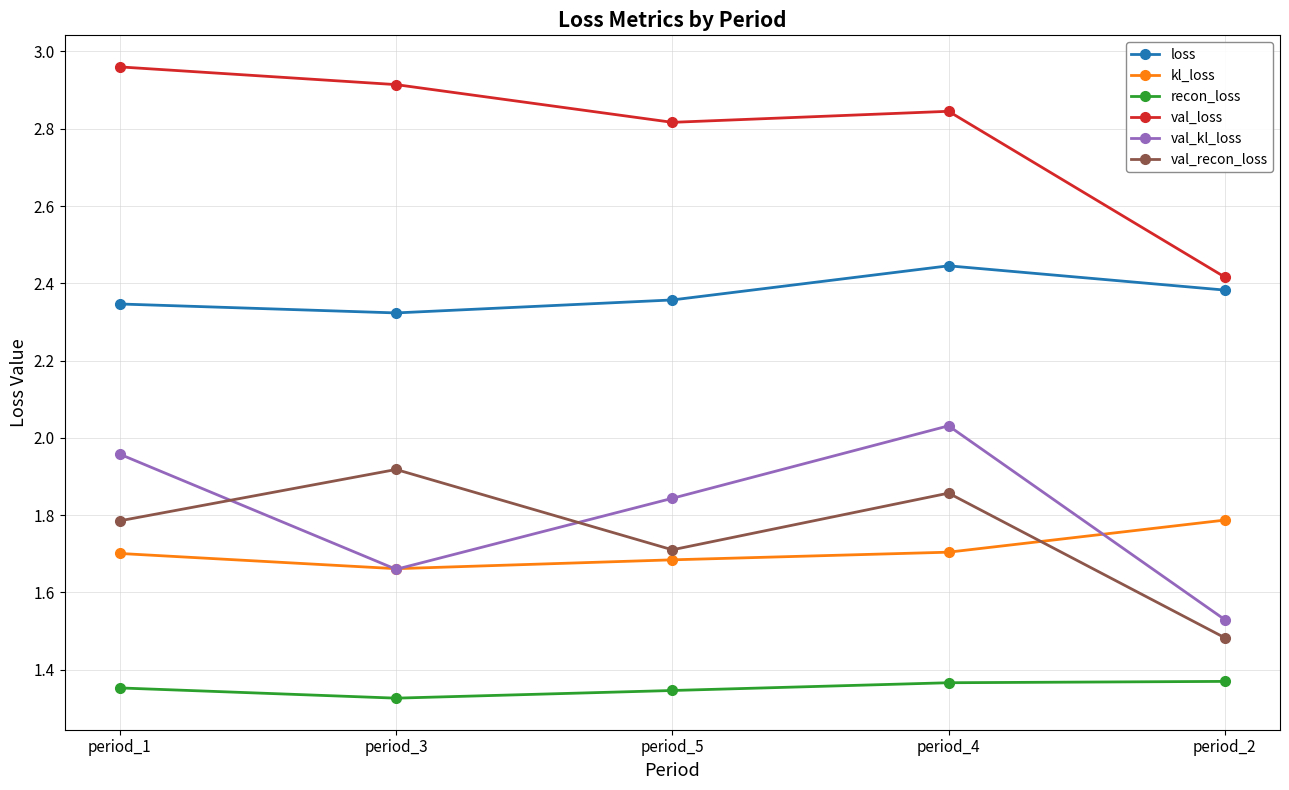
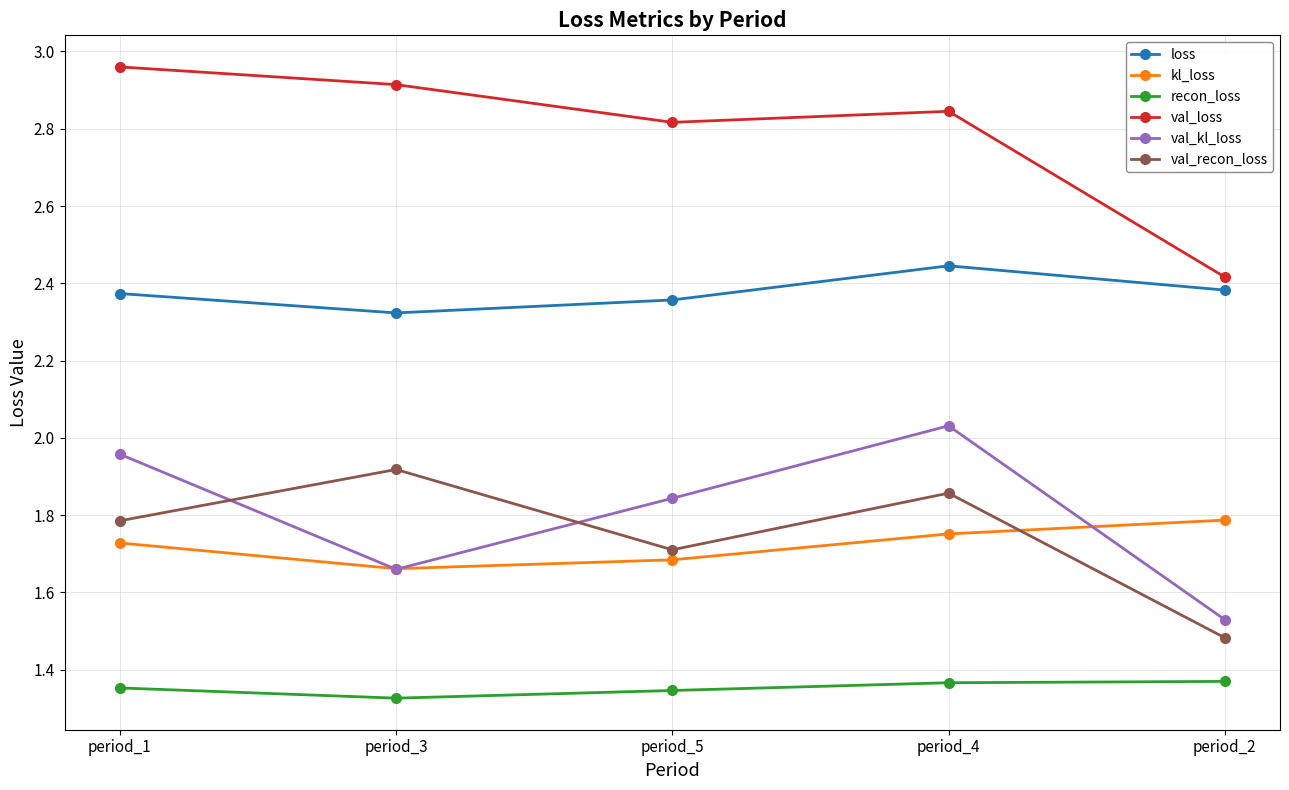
loss, period_1: 2.35 -> 2.37
kl_loss, period_1: 1.70 -> 1.73
kl_loss, period_4: 1.70 -> 1.75
